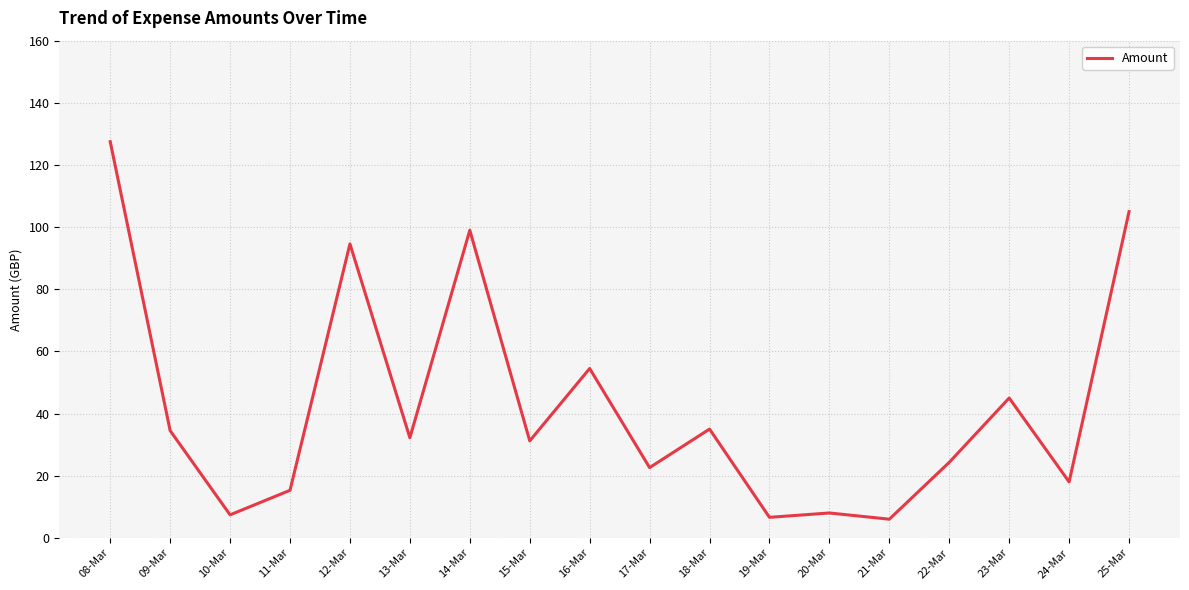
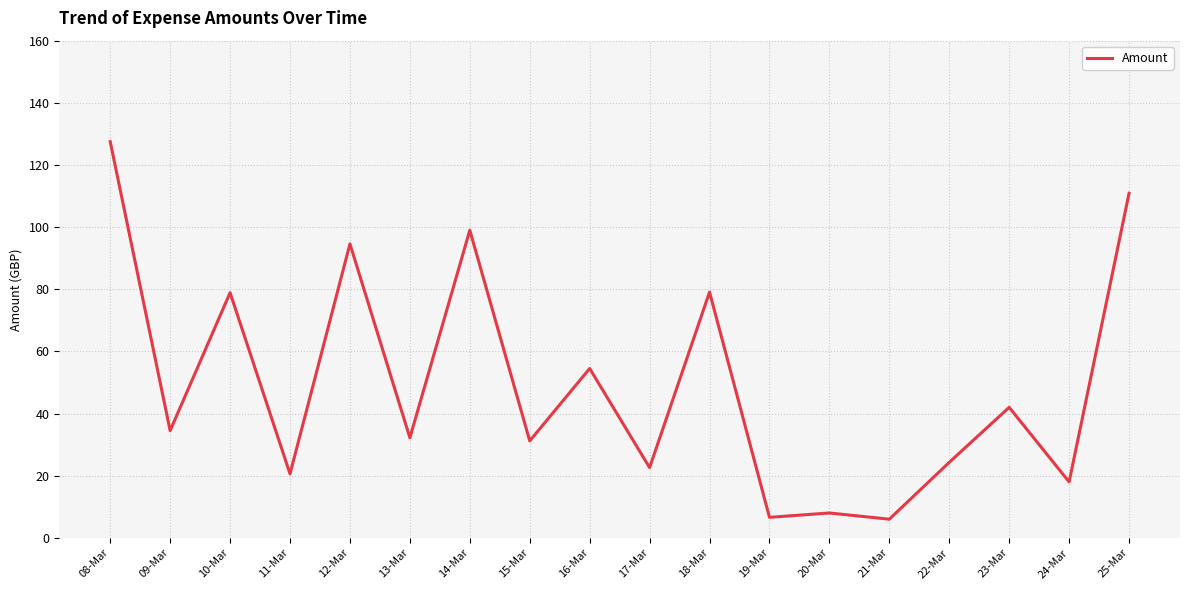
10-Mar: 7 -> 79
11-Mar: 15 -> 21
18-Mar: 35 -> 79
23-Mar: 45 -> 42
25-Mar: 105 -> 111
